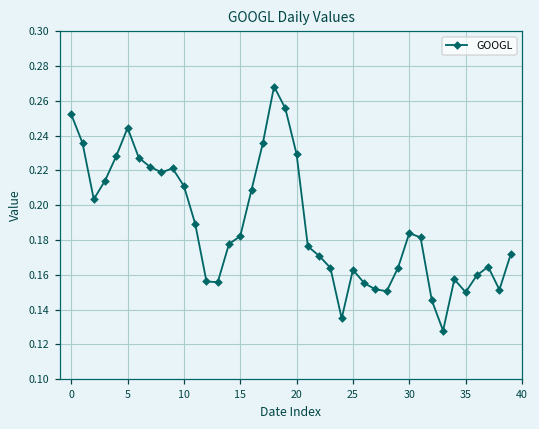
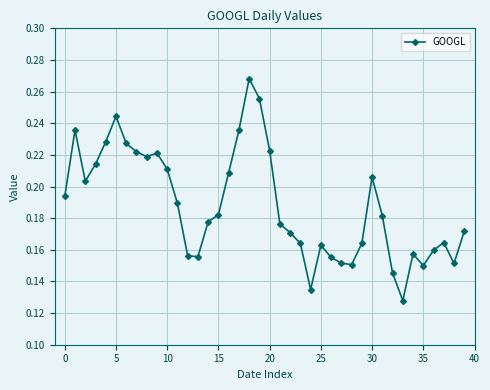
0: 0.252 -> 0.194
20: 0.229 -> 0.223
30: 0.184 -> 0.206
